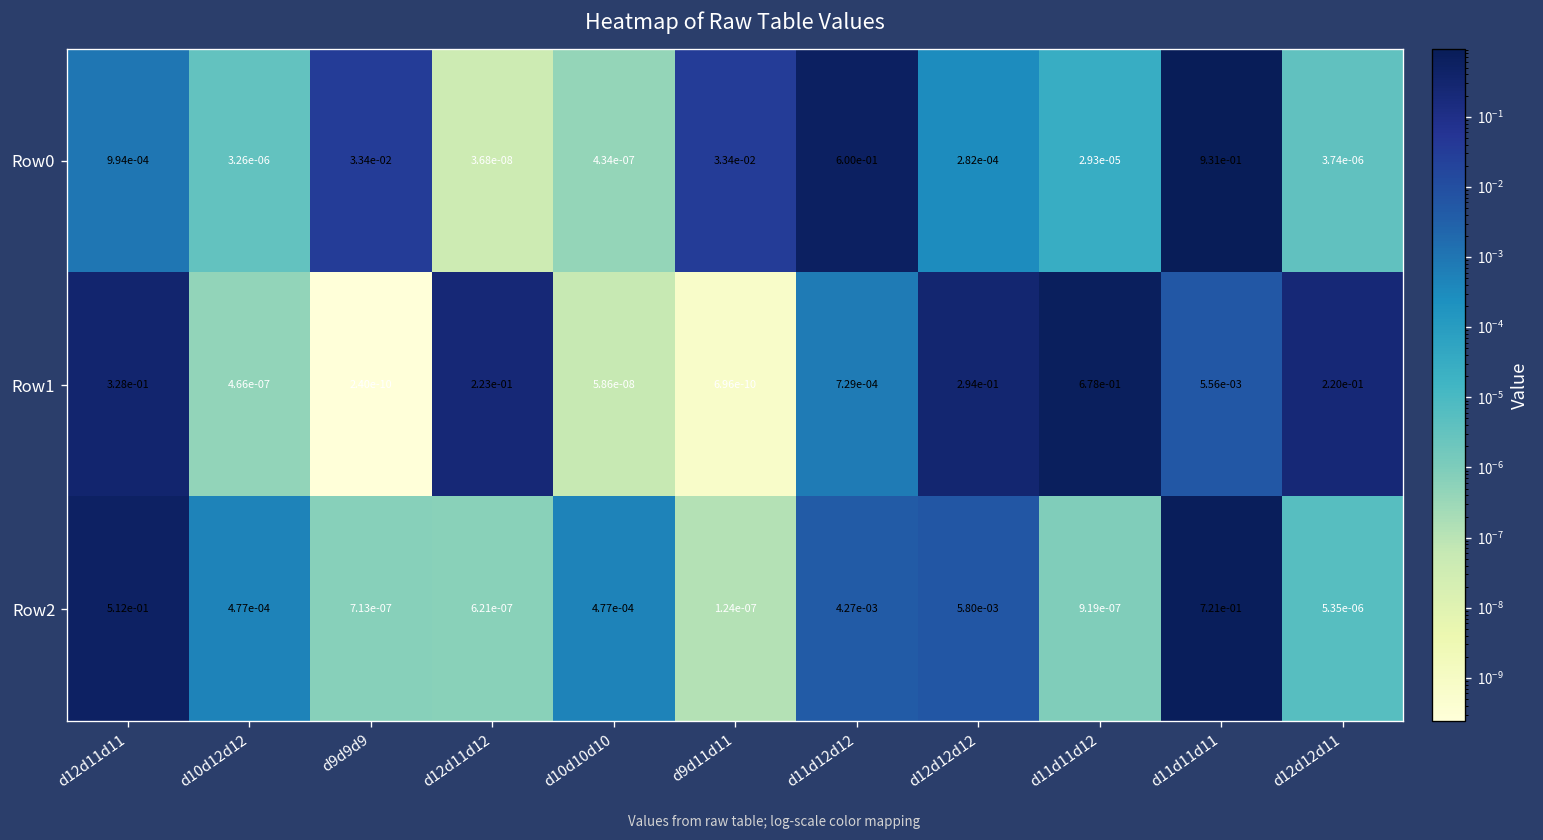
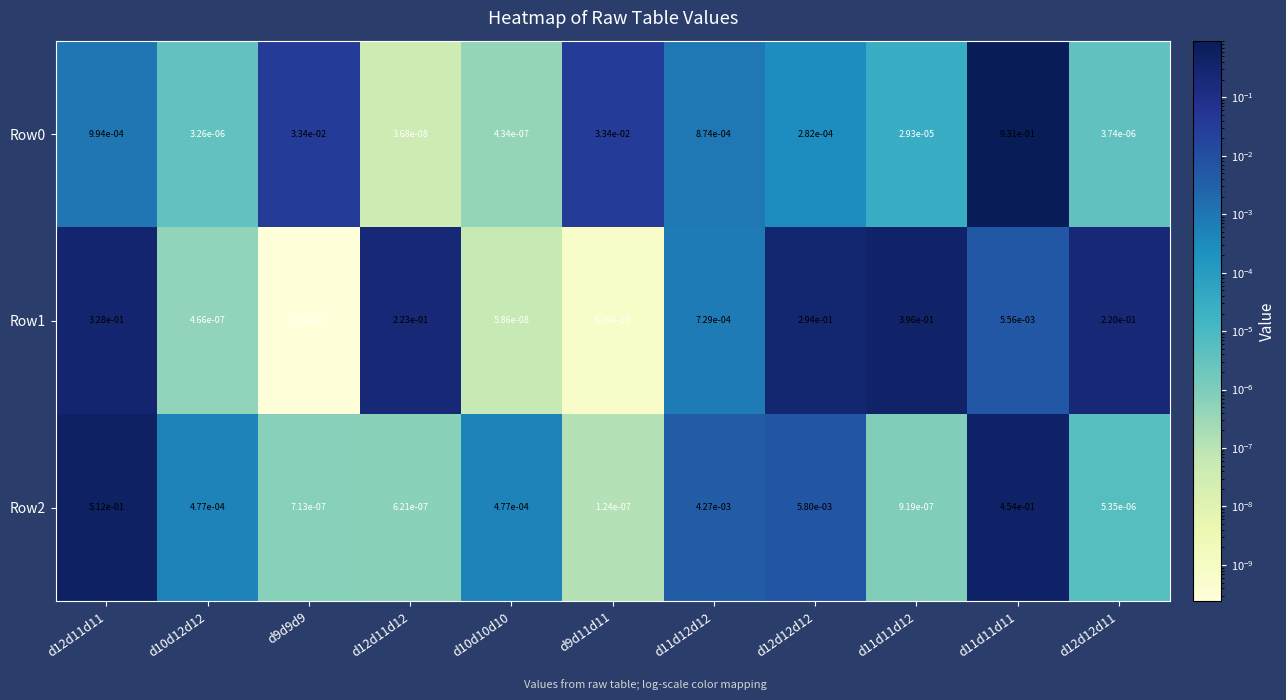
Row0, d11d12d12: 6.00e-01 -> 8.74e-04
Row1, d11d11d12: 6.78e-01 -> 3.96e-01
Row2, d11d11d11: 7.21e-01 -> 4.54e-01
